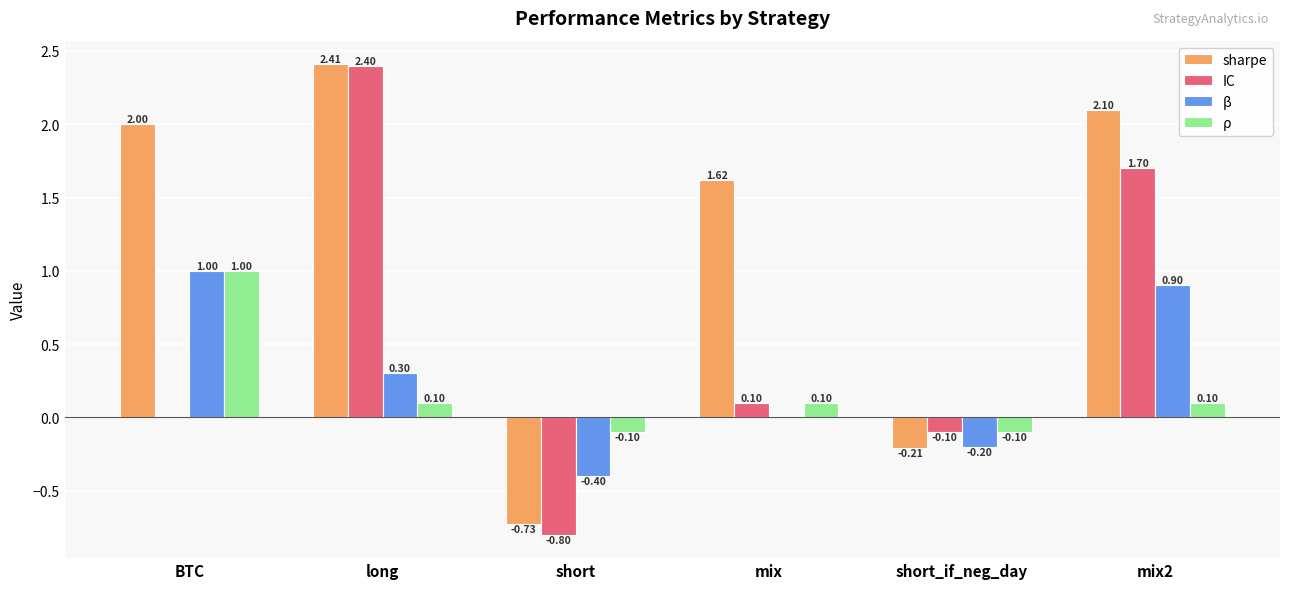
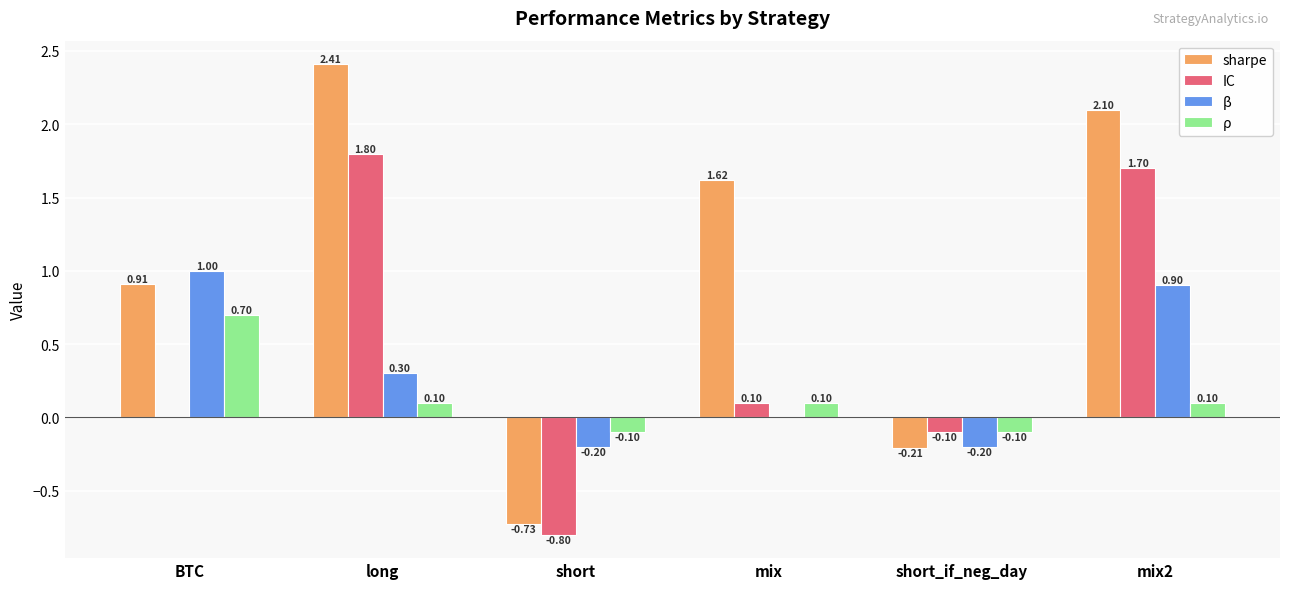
sharpe, BTC: 2.00 -> 0.91
ρ, BTC: 1.00 -> 0.70
IC, long: 2.40 -> 1.80
β, short: -0.40 -> -0.20
